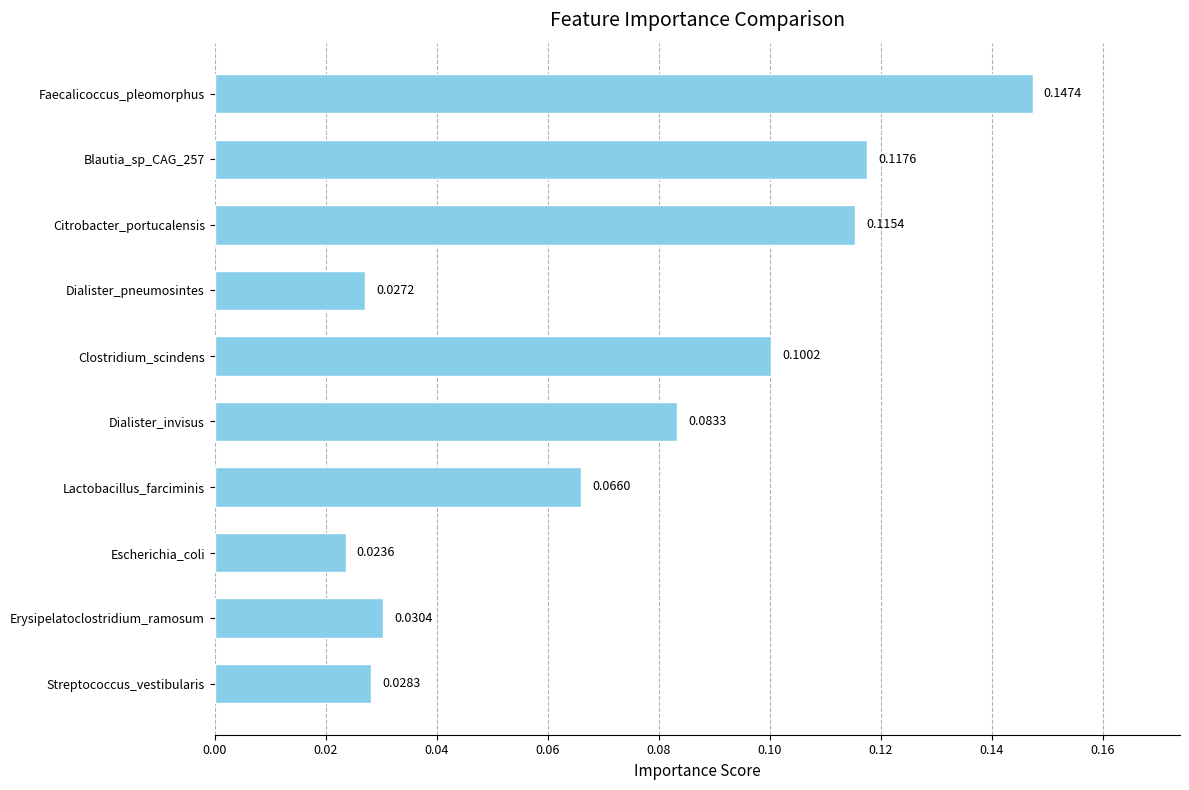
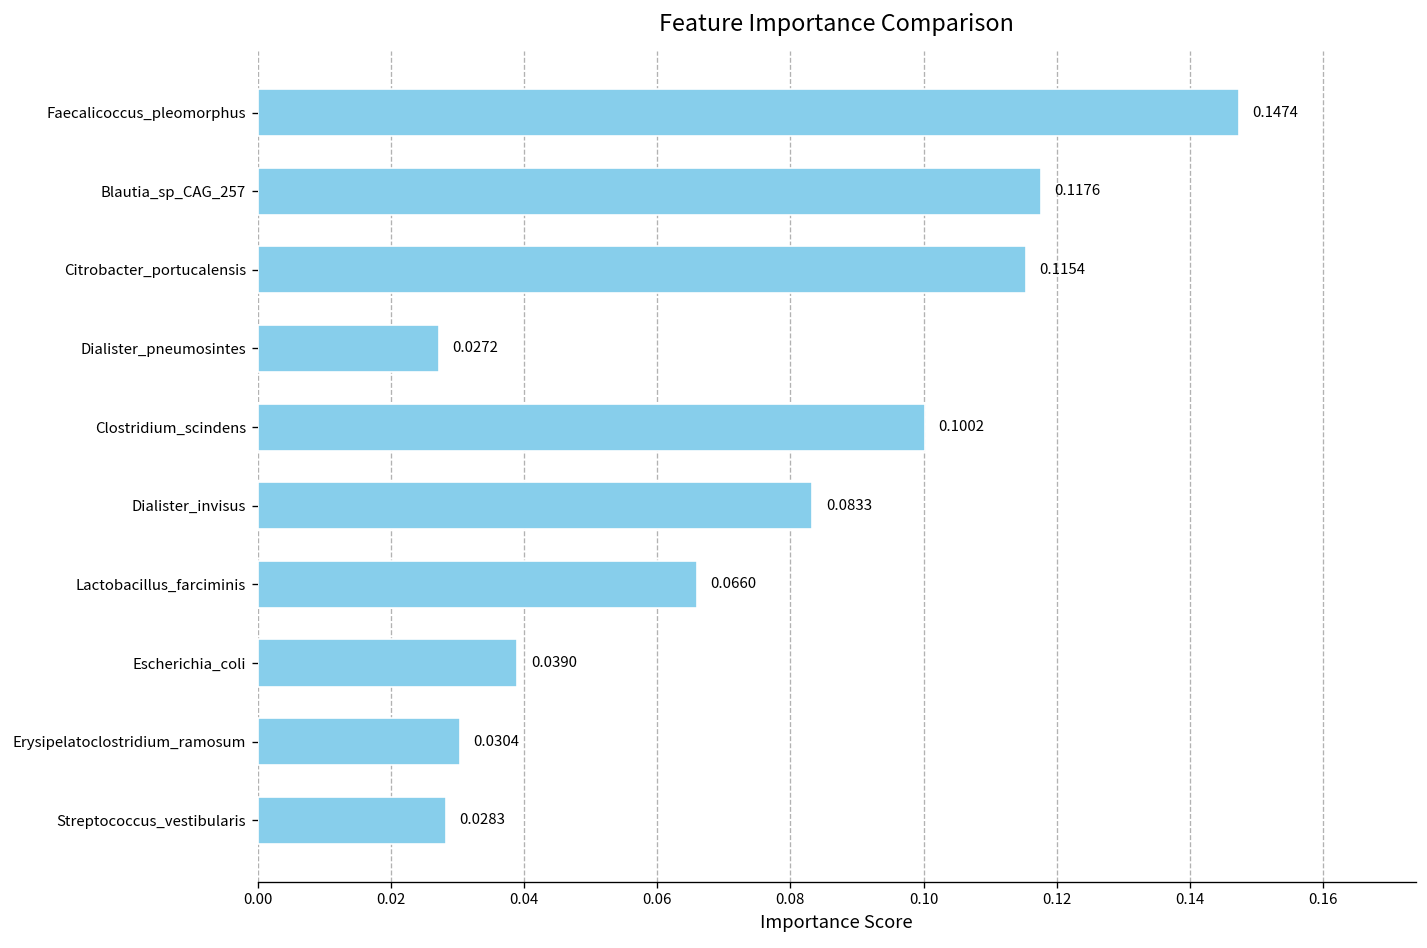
Escherichia_coli: 0.0236 -> 0.0390
